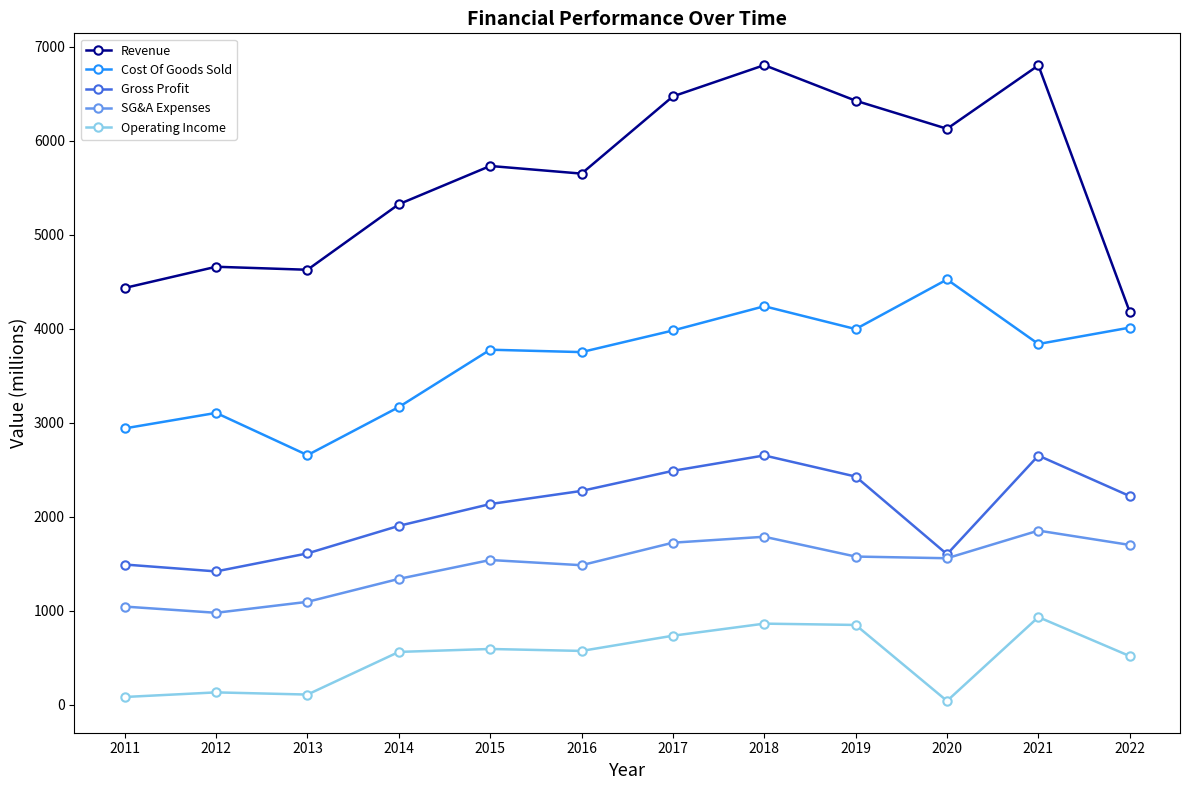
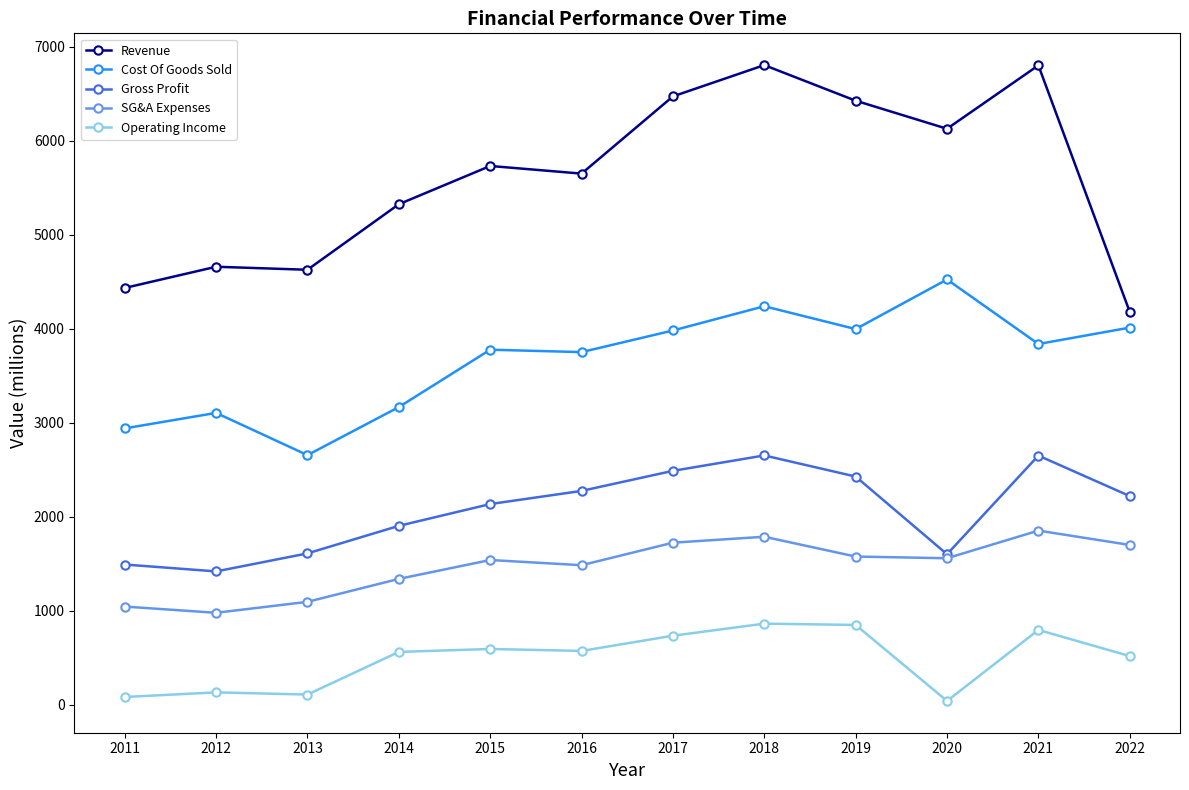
Operating Income, 2021: 900 -> 800
